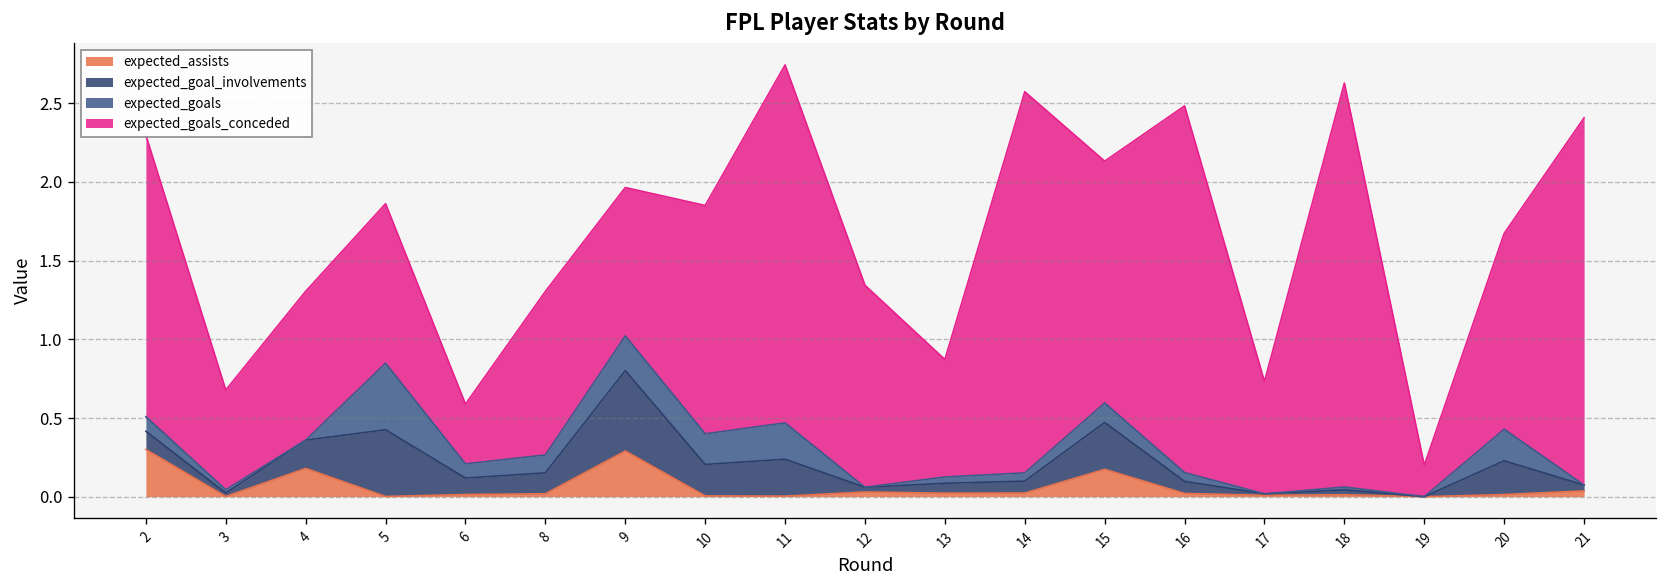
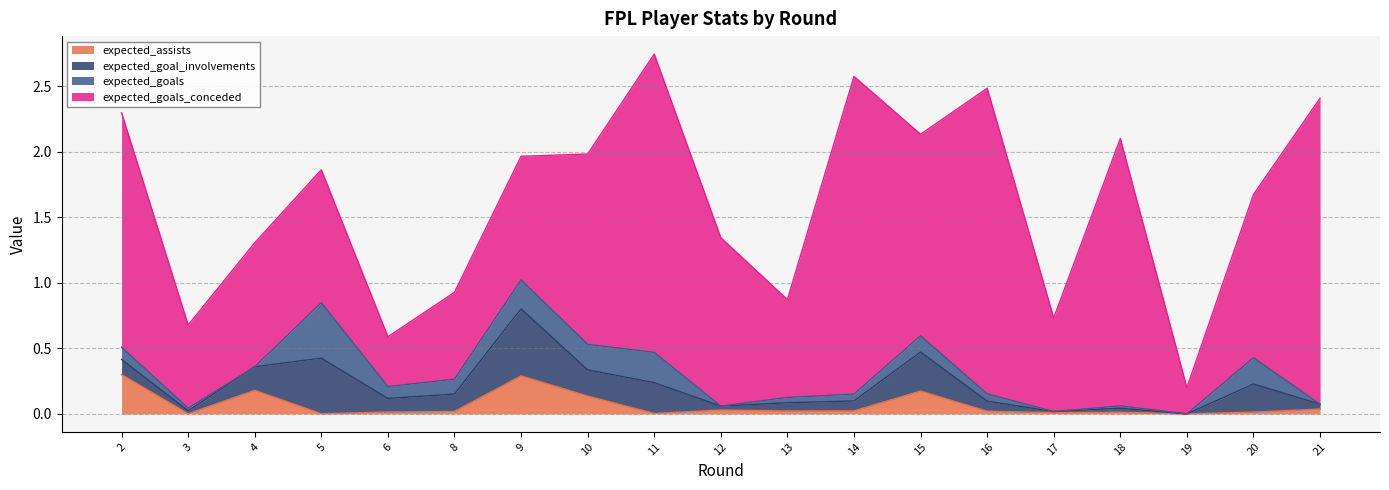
expected_goals_conceded, 8: 1.04 -> 0.66
expected_assists, 10: 0.01 -> 0.14
expected_goals_conceded, 18: 2.57 -> 2.04
